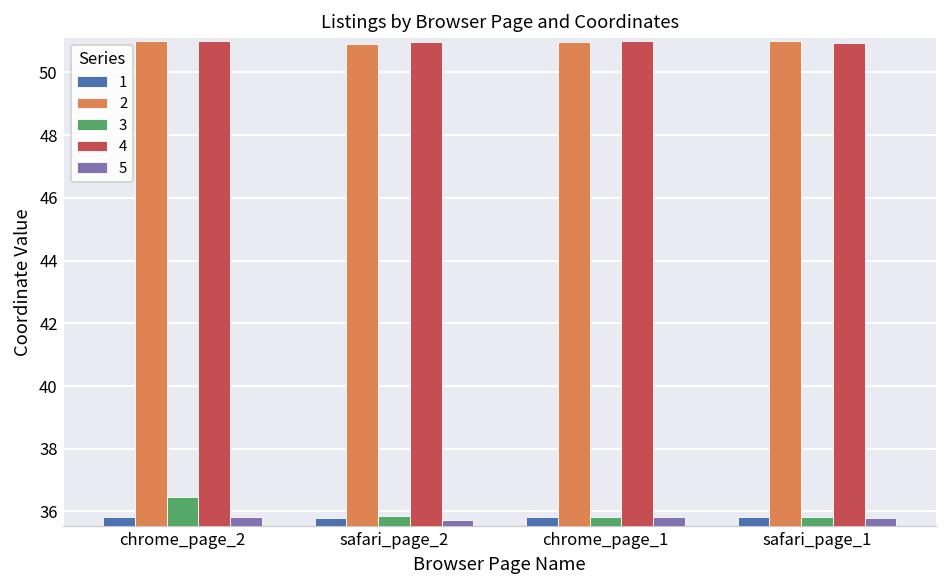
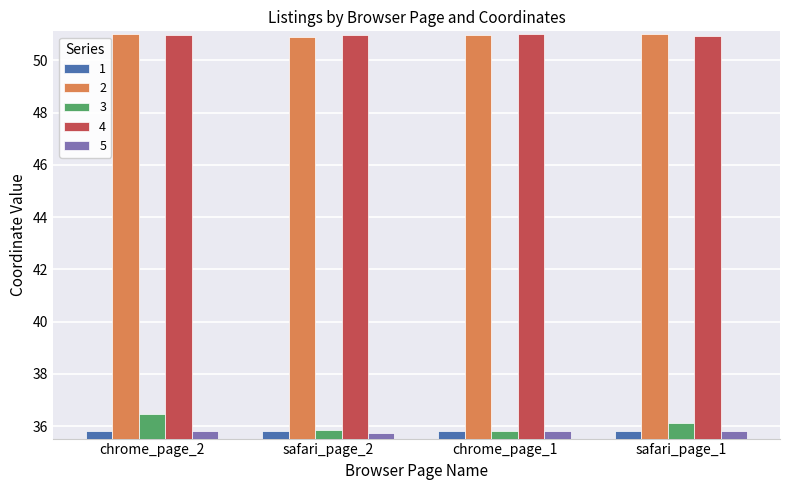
3, safari_page_1: 35.8 -> 36.1
